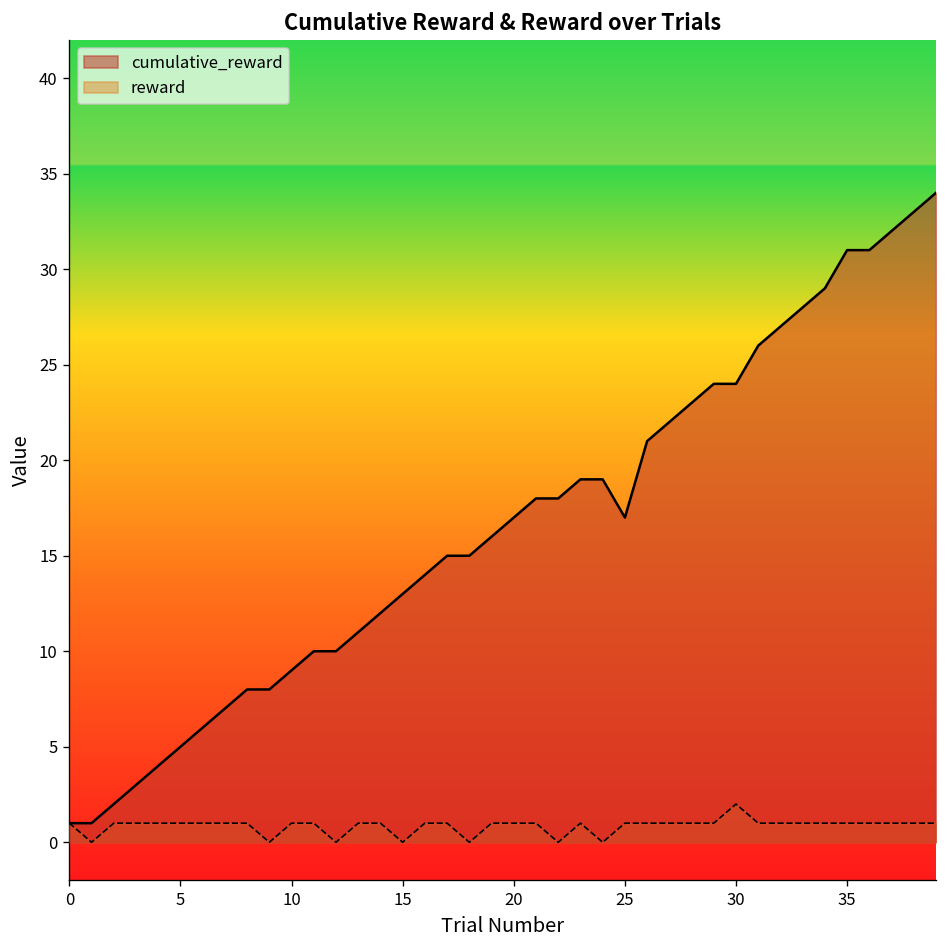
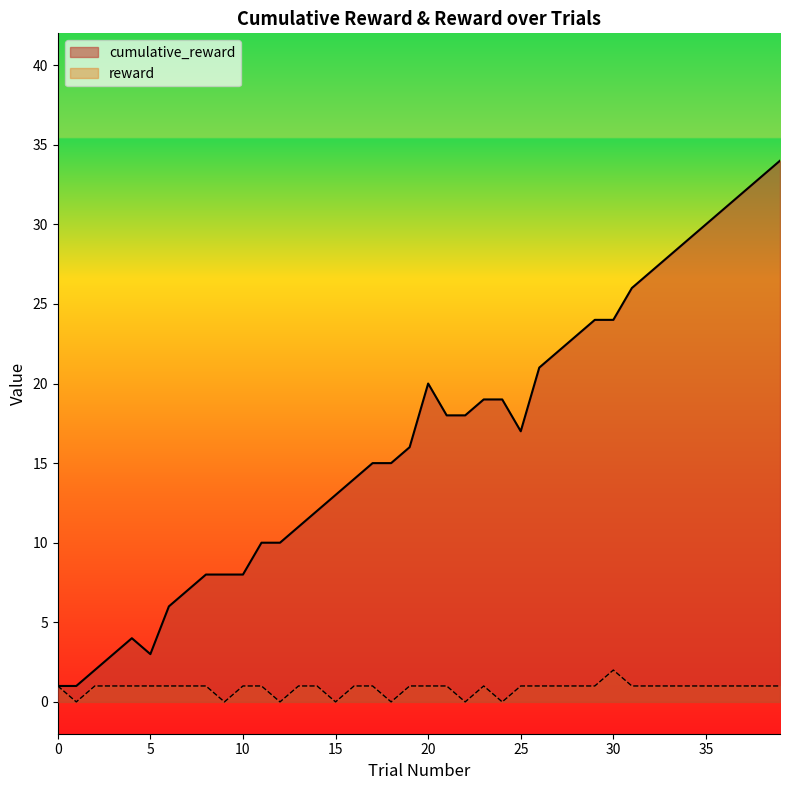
cumulative_reward, 5: 5 -> 3
cumulative_reward, 10: 9 -> 8
cumulative_reward, 20: 17 -> 20
cumulative_reward, 35: 31 -> 30
